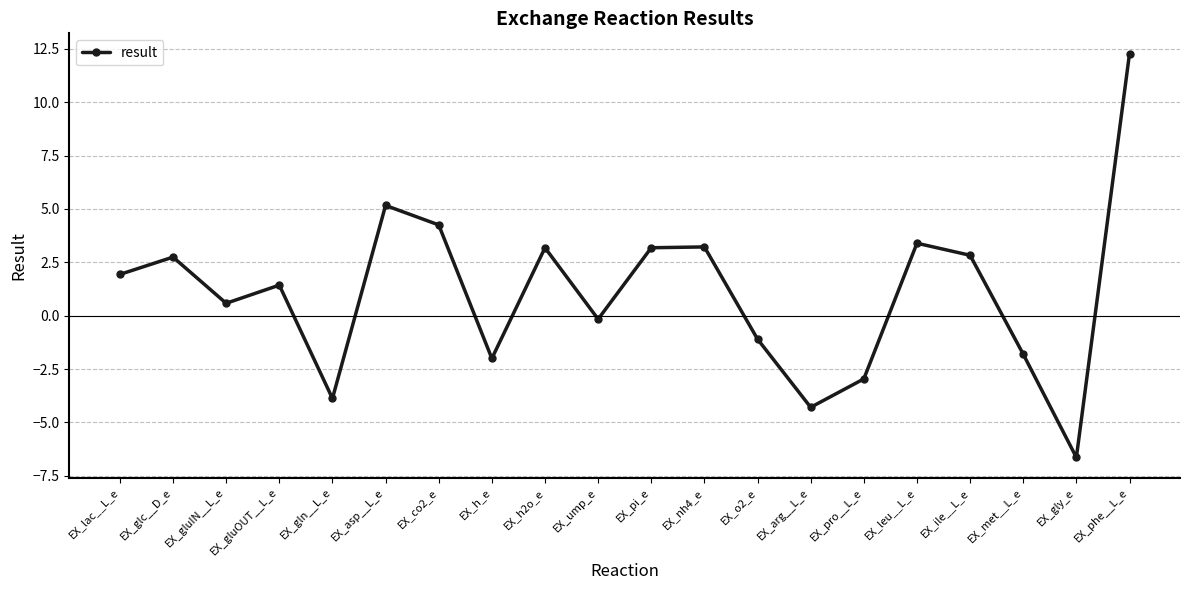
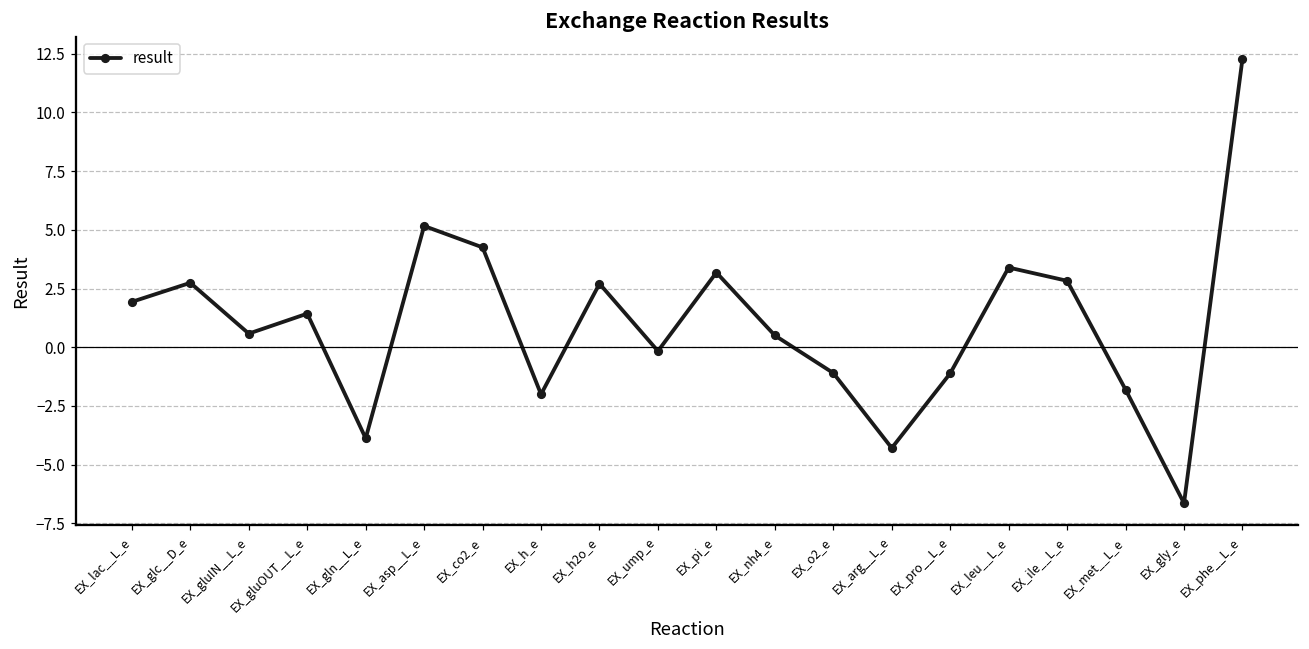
EX_h2o_e: 3.2 -> 2.7
EX_nh4_e: 3.2 -> 0.5
EX_pro__L_e: -3.0 -> -1.1
